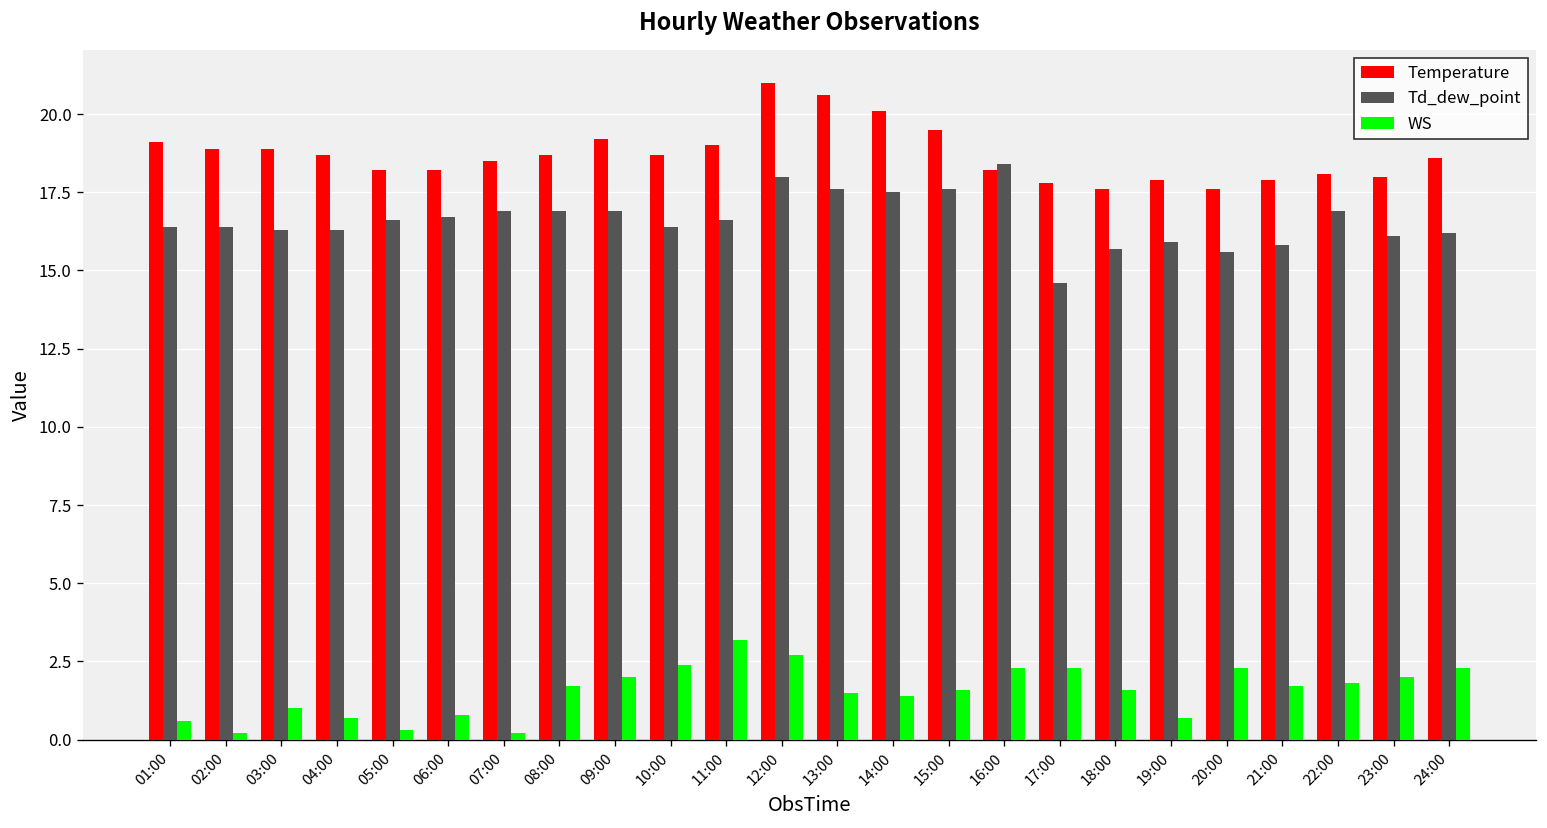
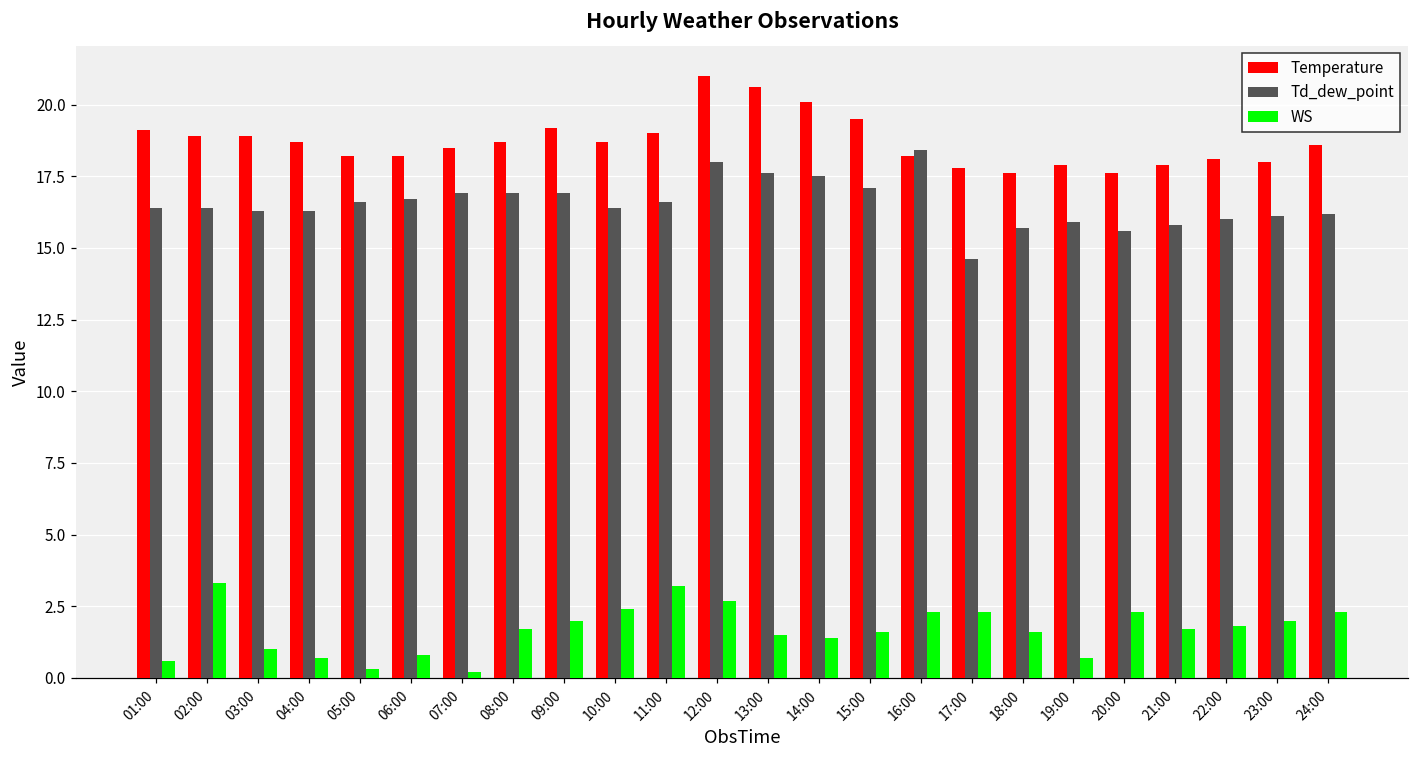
WS, 02:00: 0.2 -> 3.3
Td_dew_point, 15:00: 17.6 -> 17.1
Td_dew_point, 22:00: 16.9 -> 16.0
